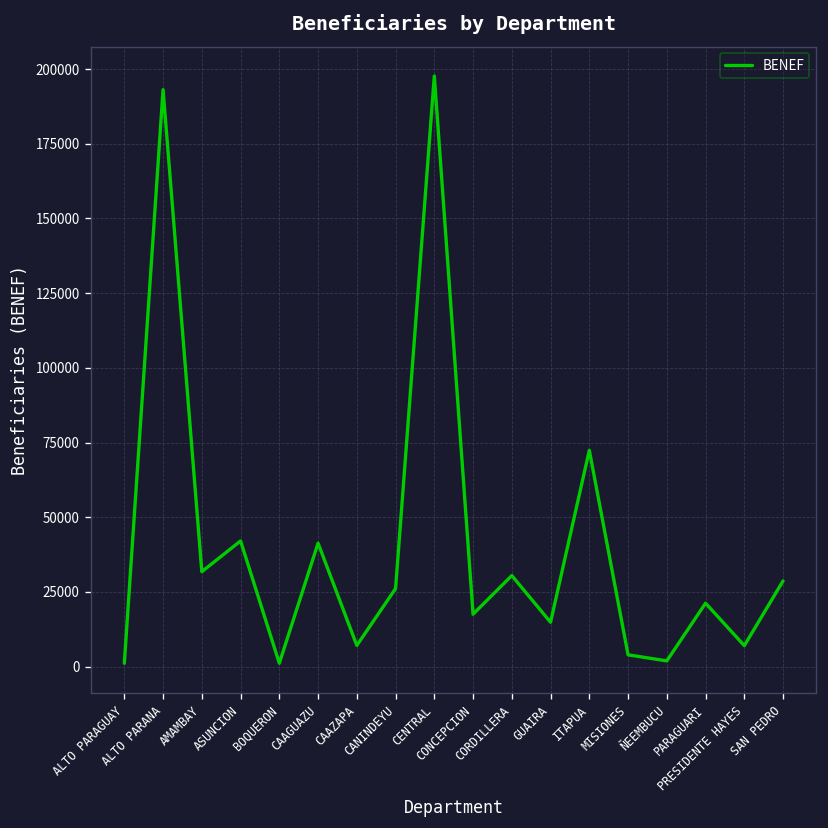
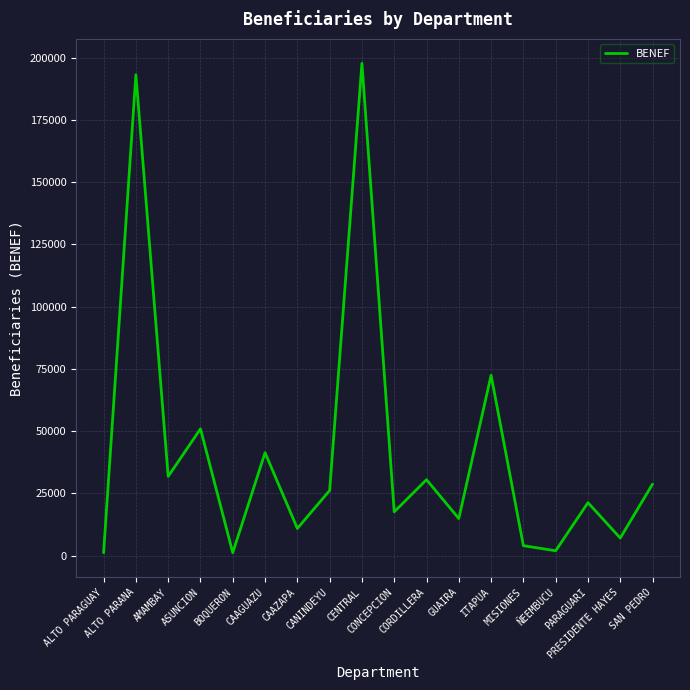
ASUNCION: 42000 -> 51000
CAAZAPA: 7000 -> 11000
